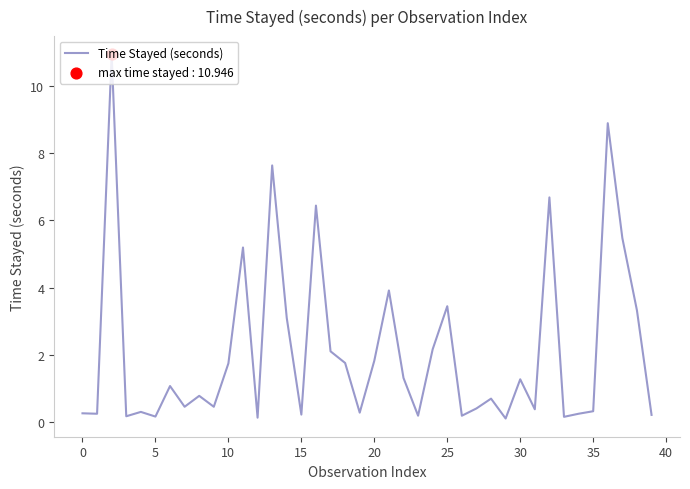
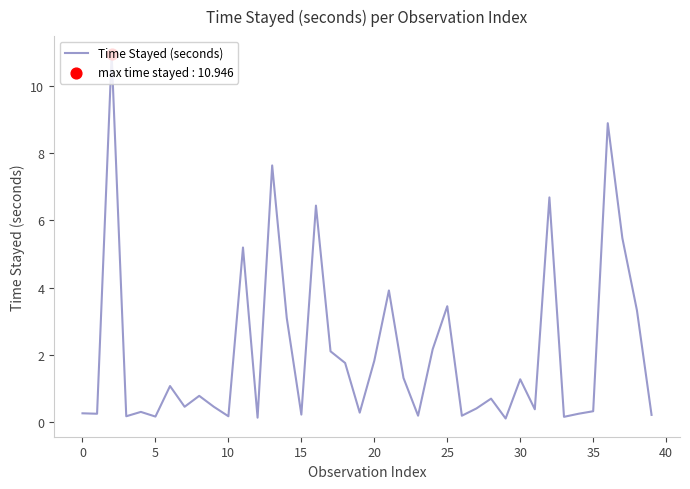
Time Stayed (seconds), 10: 1.7 -> 0.2
